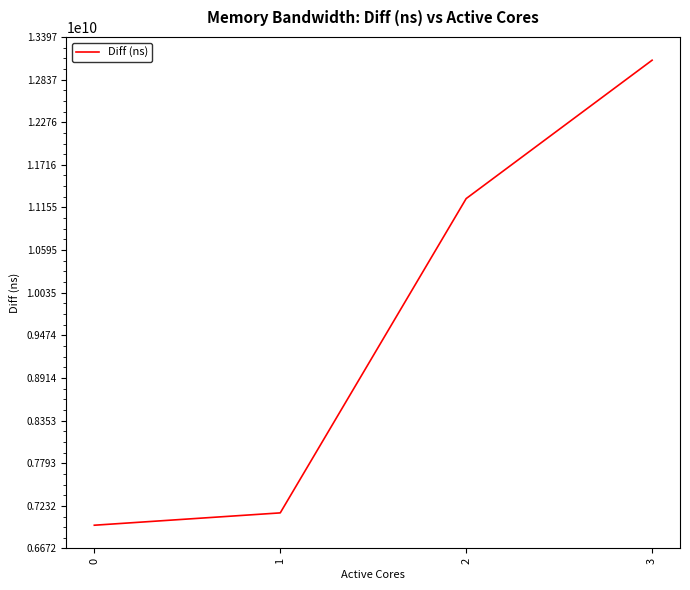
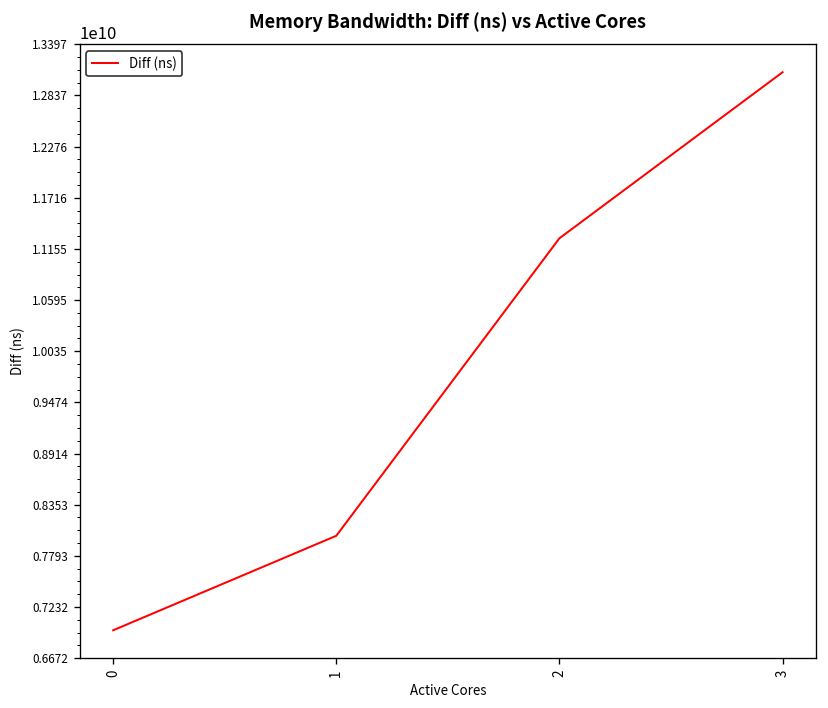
1: 7100000000 -> 8000000000
